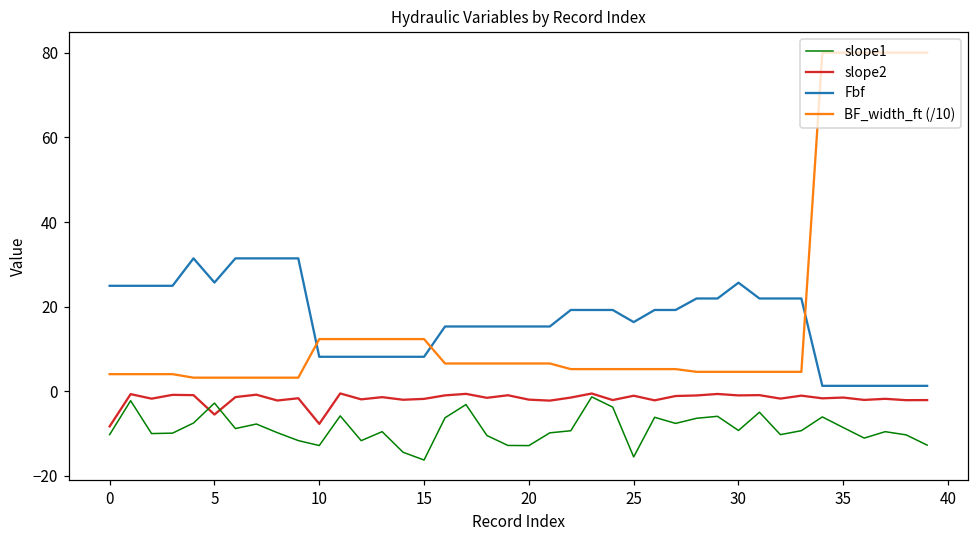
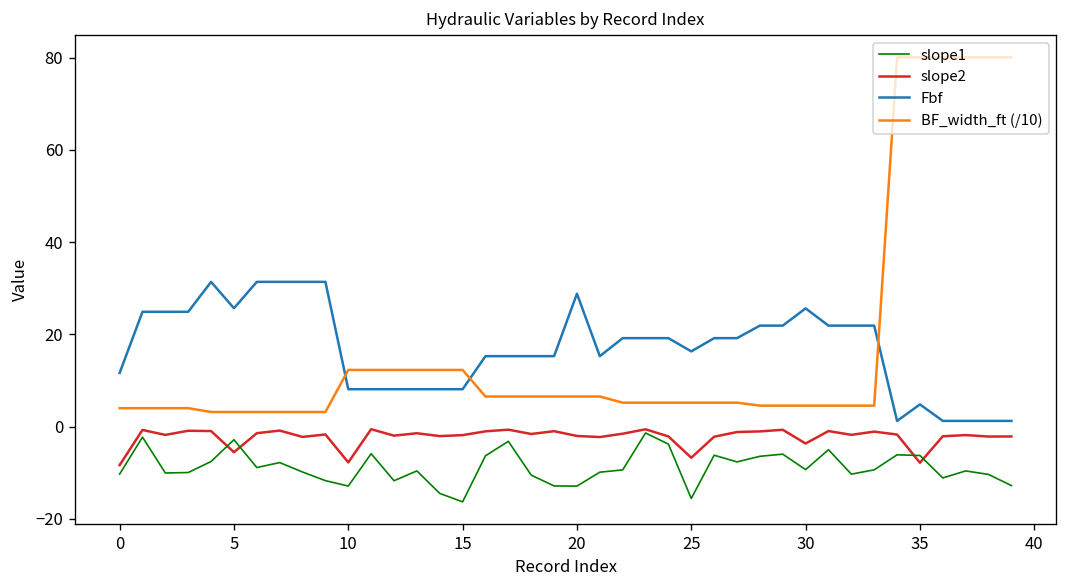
Fbf, 0: 25 -> 12
Fbf, 20: 15 -> 29
slope2, 25: -1 -> -7
slope2, 30: -1 -> -4
slope1, 35: -9 -> -6
slope2, 35: -2 -> -8
Fbf, 35: 1 -> 5
